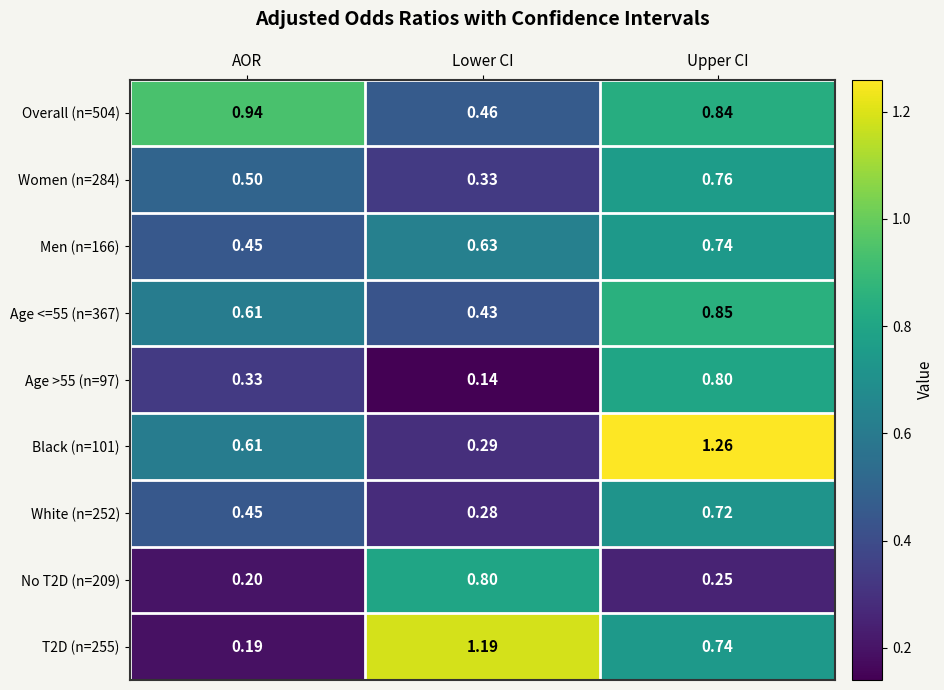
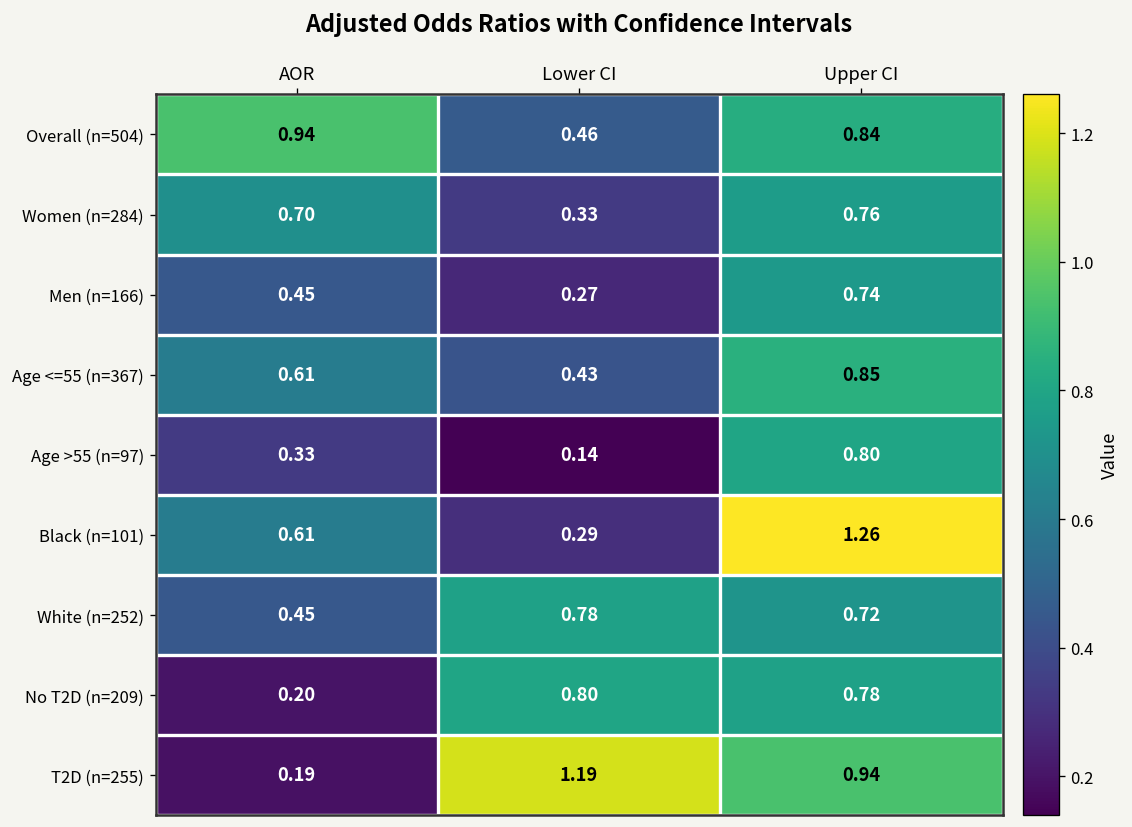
Women (n=284), AOR: 0.50 -> 0.70
Men (n=166), Lower CI: 0.63 -> 0.27
White (n=252), Lower CI: 0.28 -> 0.78
No T2D (n=209), Upper CI: 0.25 -> 0.78
T2D (n=255), Upper CI: 0.74 -> 0.94
